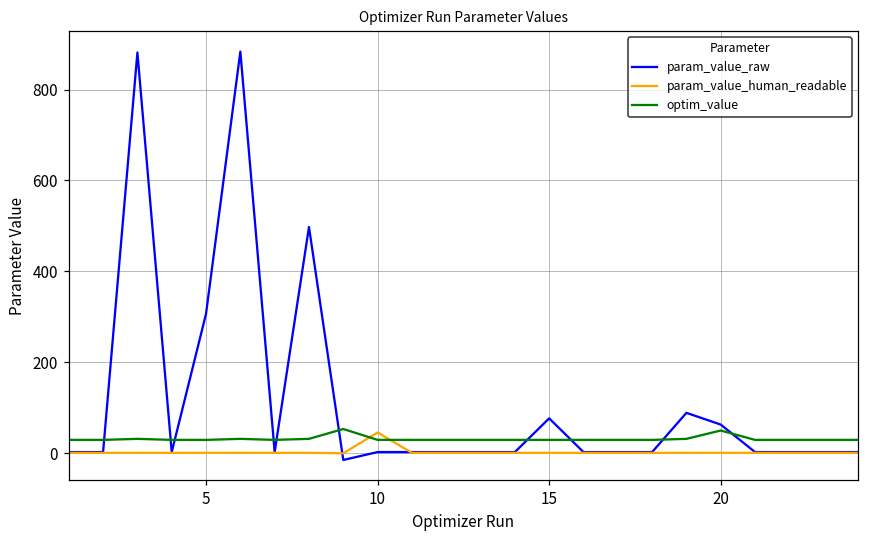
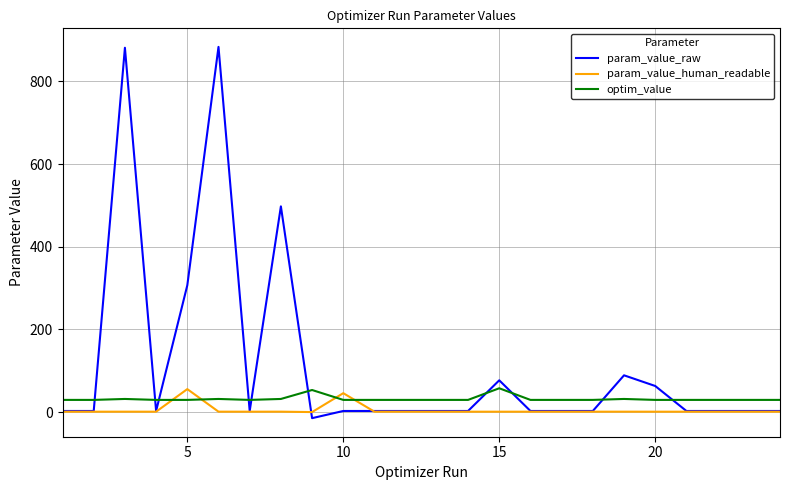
param_value_human_readable, 5: 0 -> 60
optim_value, 15: 30 -> 60
optim_value, 20: 50 -> 30
